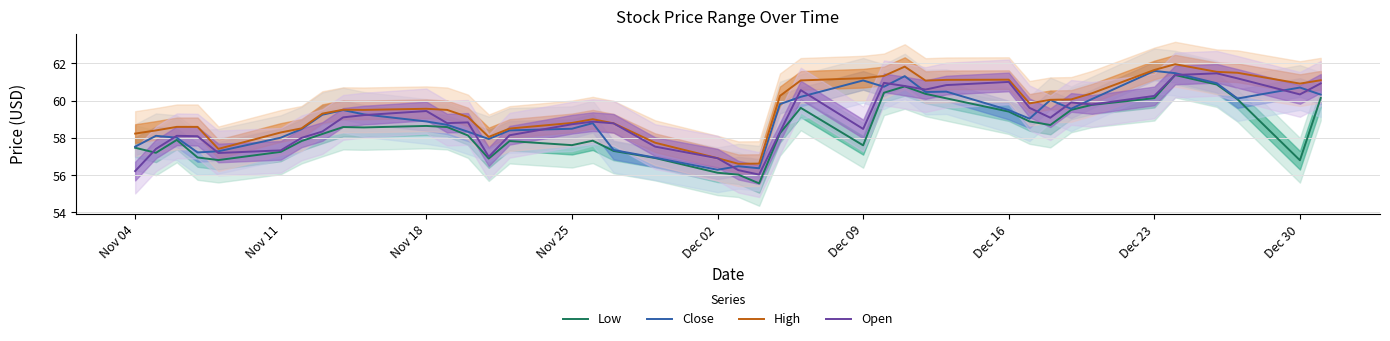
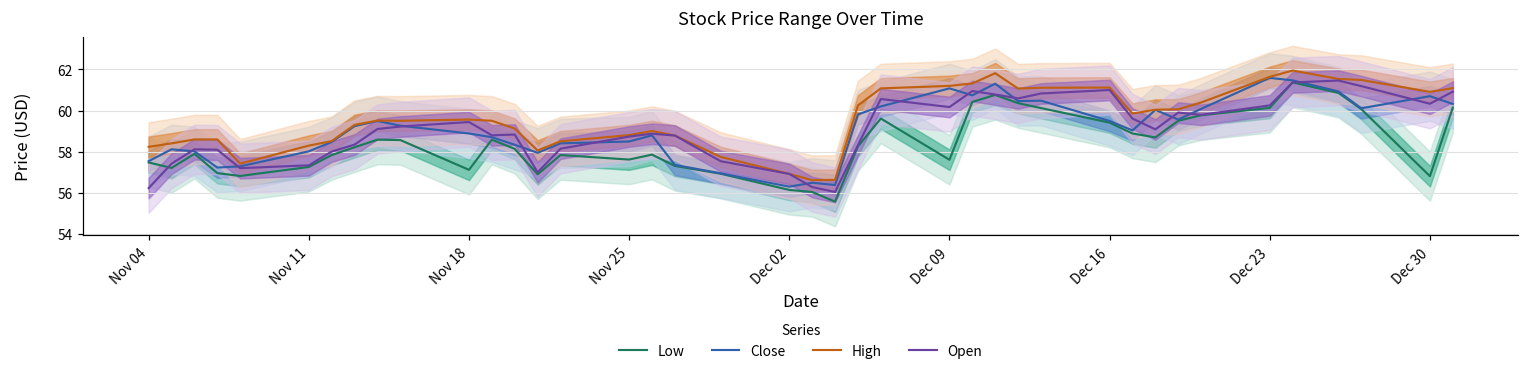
Low, Nov 18: 58.6 -> 57.1
Open, Dec 09: 58.5 -> 60.2
